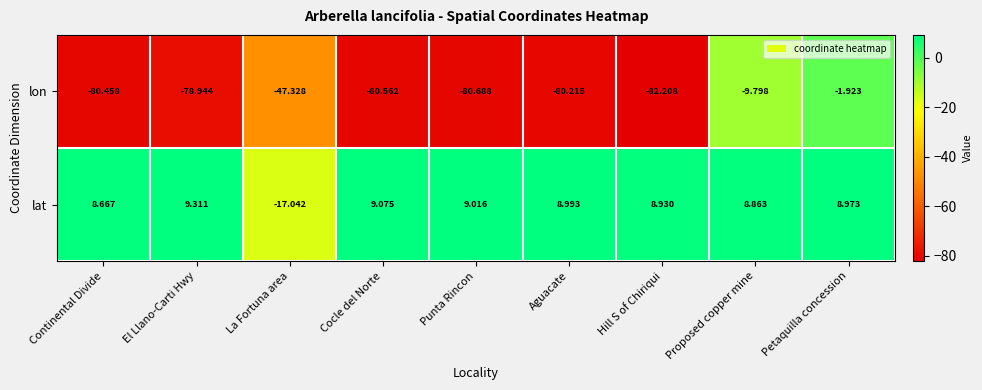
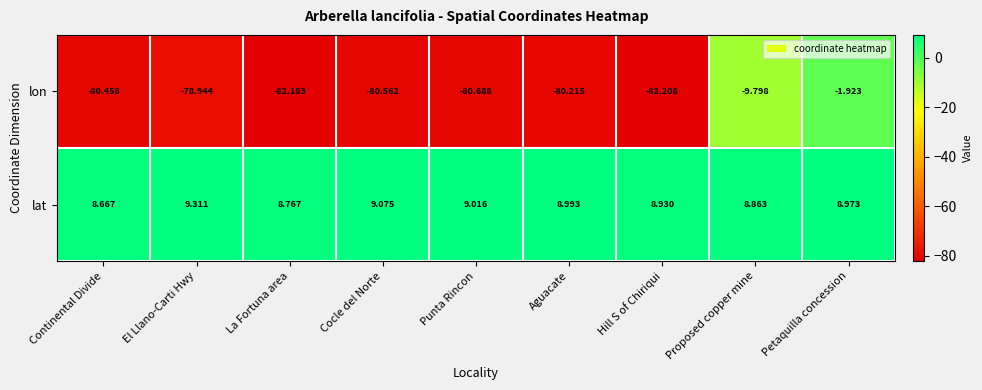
lon, La Fortuna area: -47.328 -> -82.183
lat, La Fortuna area: -17.042 -> 8.767
